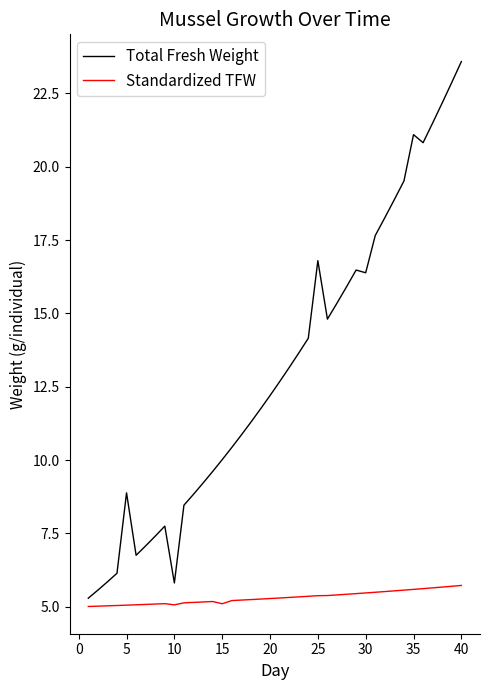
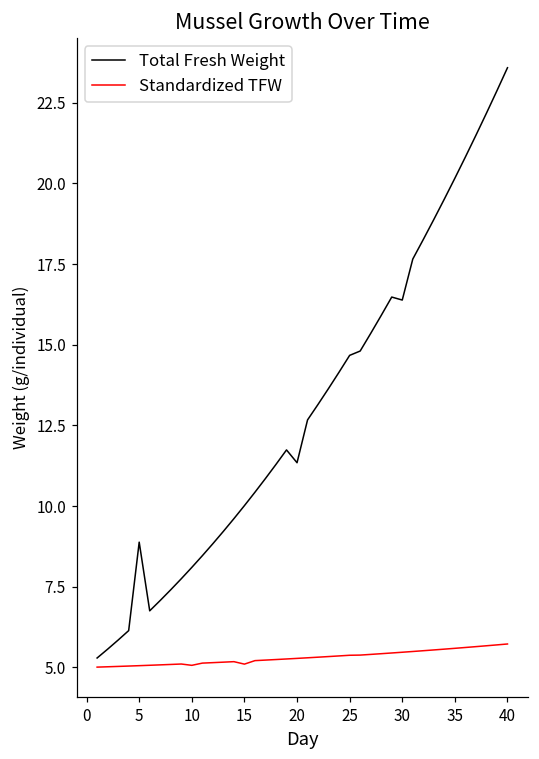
Total Fresh Weight, 10: 5.8 -> 8.1
Total Fresh Weight, 20: 12.2 -> 11.3
Total Fresh Weight, 25: 16.8 -> 14.7
Total Fresh Weight, 35: 21.1 -> 20.2
